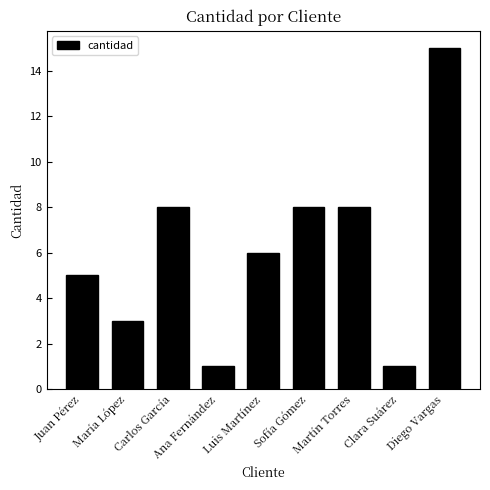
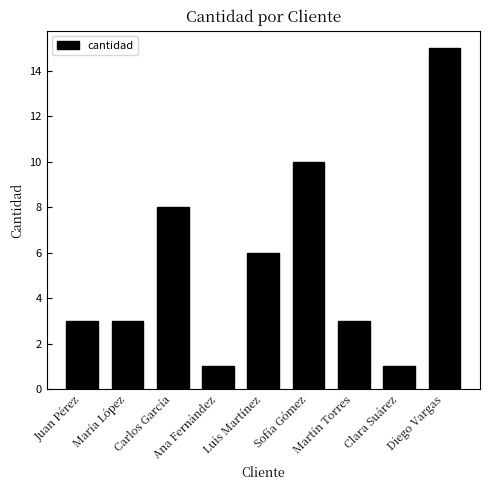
Juan Pérez: 5 -> 3
Sofía Gómez: 8 -> 10
Martín Torres: 8 -> 3
